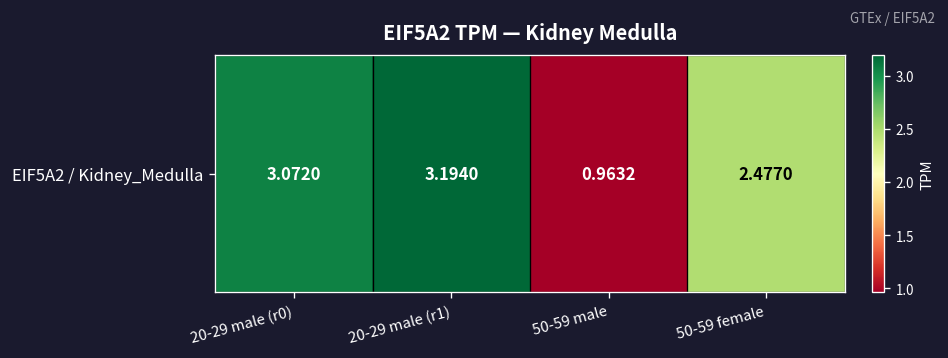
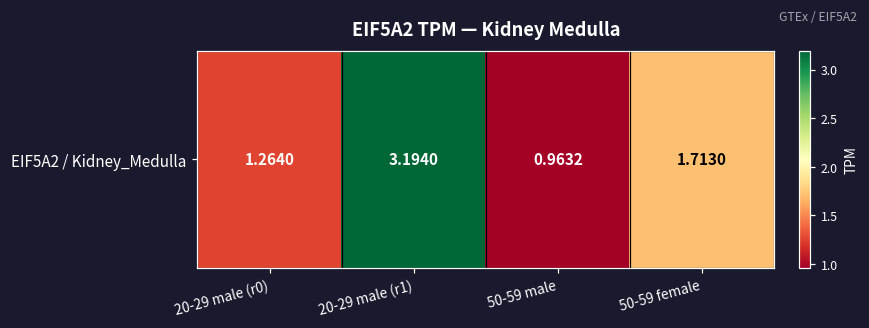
EIF5A2 / Kidney_Medulla, 20-29 male (r0): 3.0720 -> 1.2640
EIF5A2 / Kidney_Medulla, 50-59 female: 2.4770 -> 1.7130
